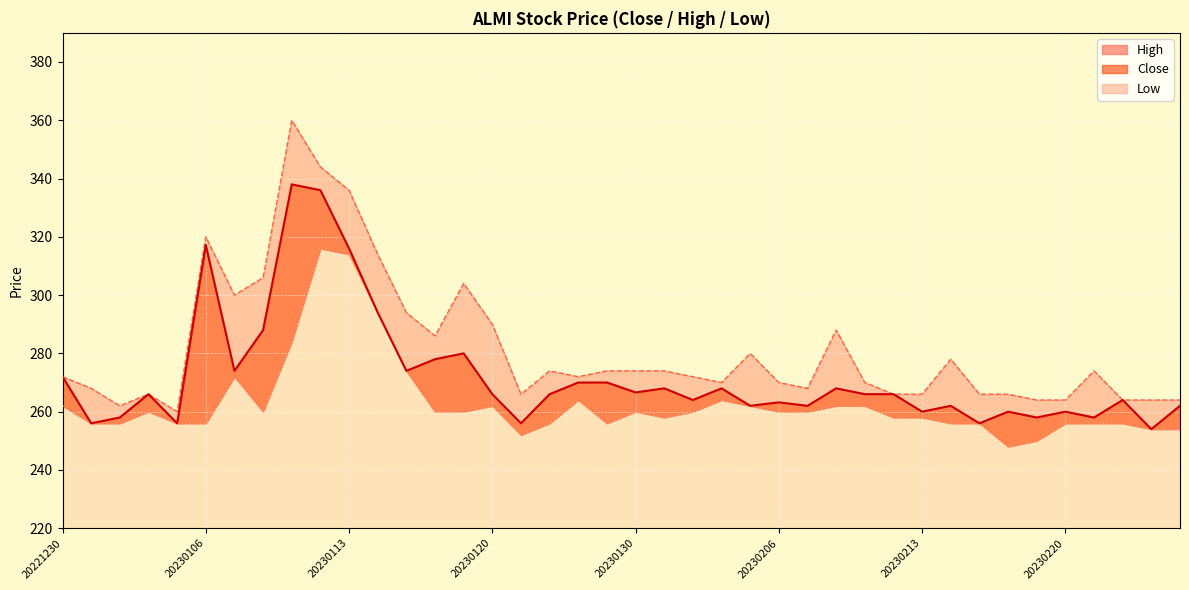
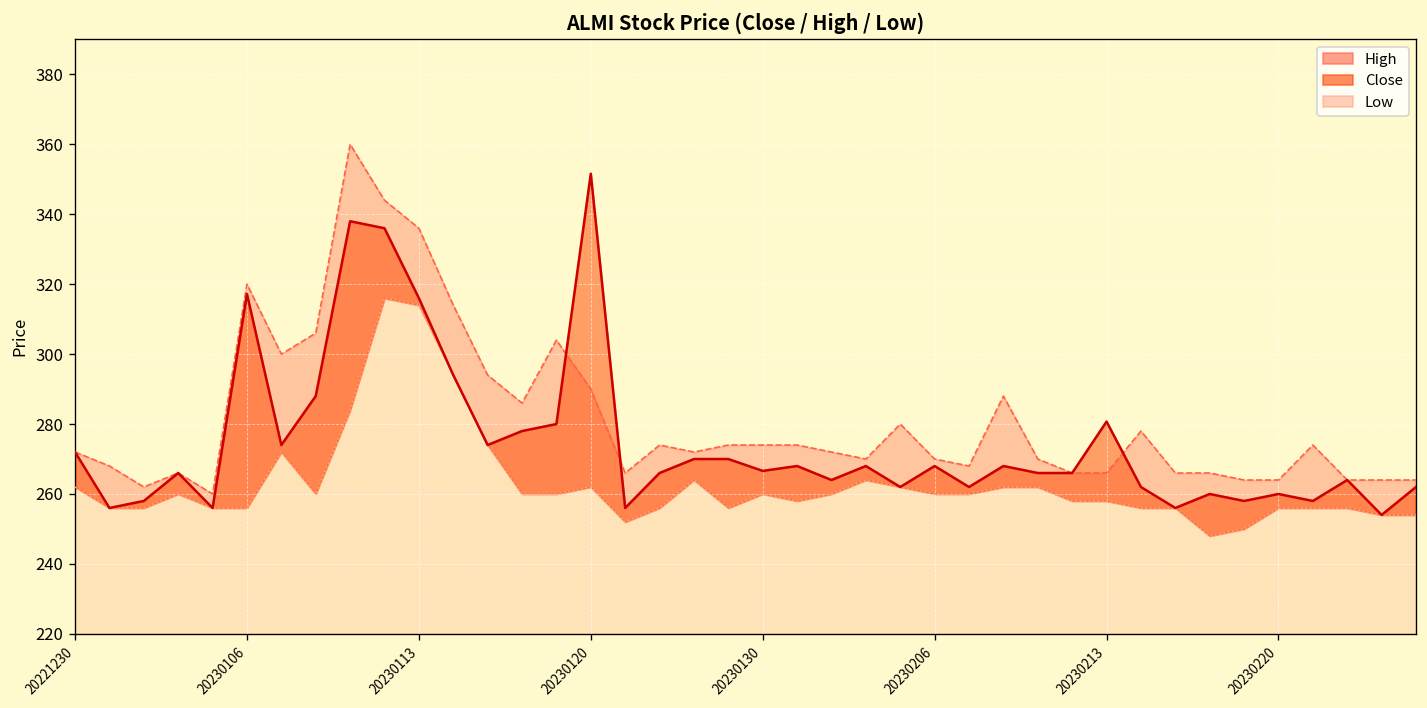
Close, 20230120: 266 -> 352
Close, 20230206: 263 -> 268
Close, 20230213: 260 -> 281
